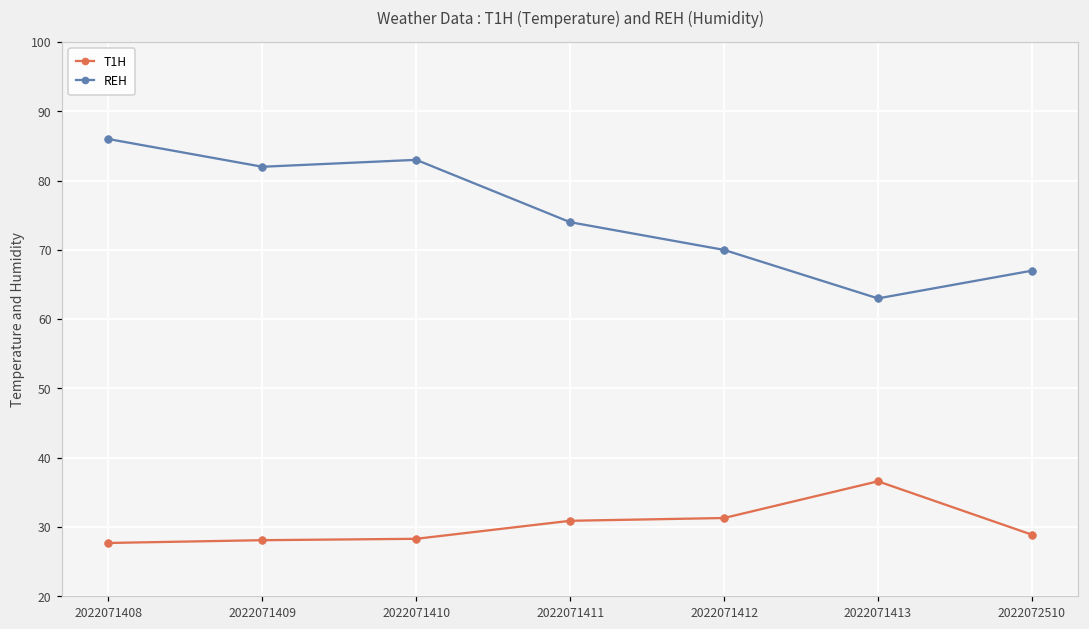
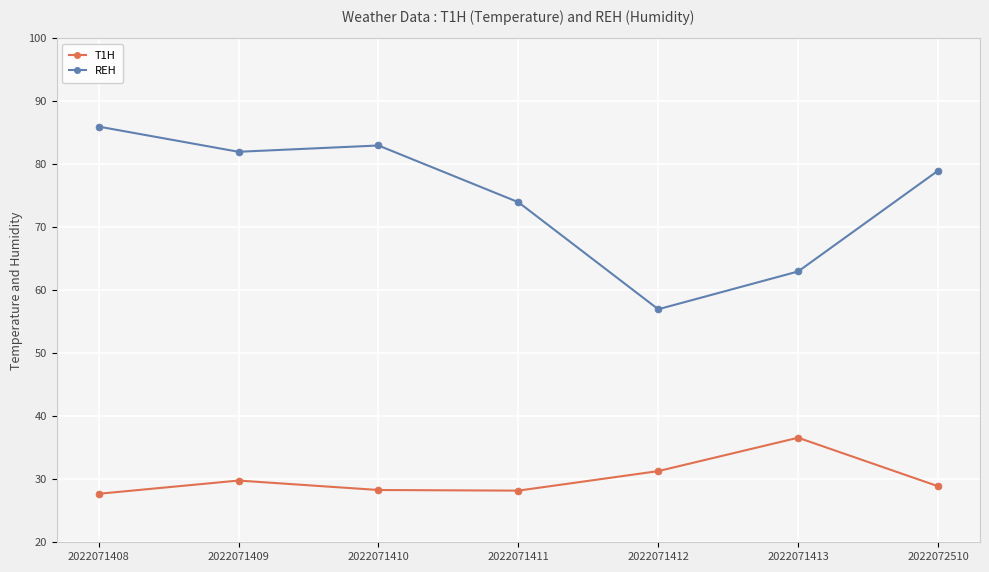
T1H, 2022071409: 28 -> 30
T1H, 2022071411: 31 -> 28
REH, 2022071412: 70 -> 57
REH, 2022072510: 67 -> 79
